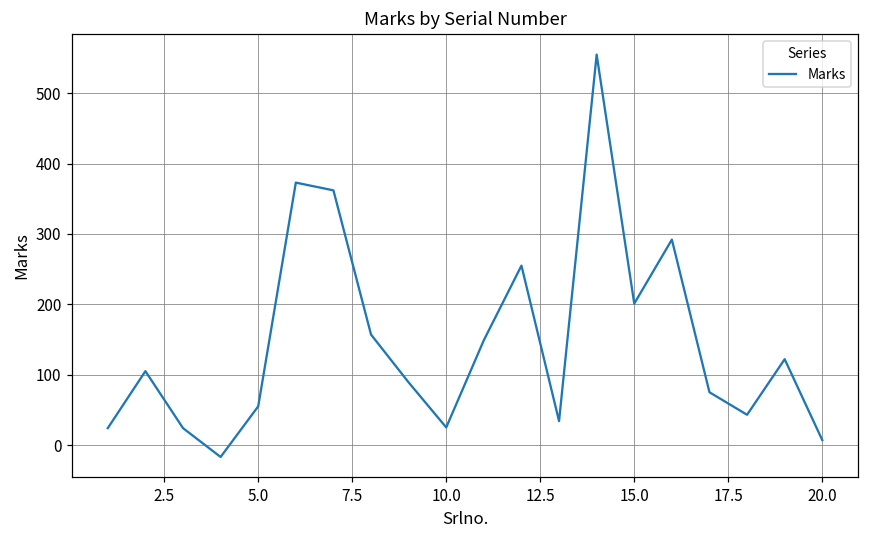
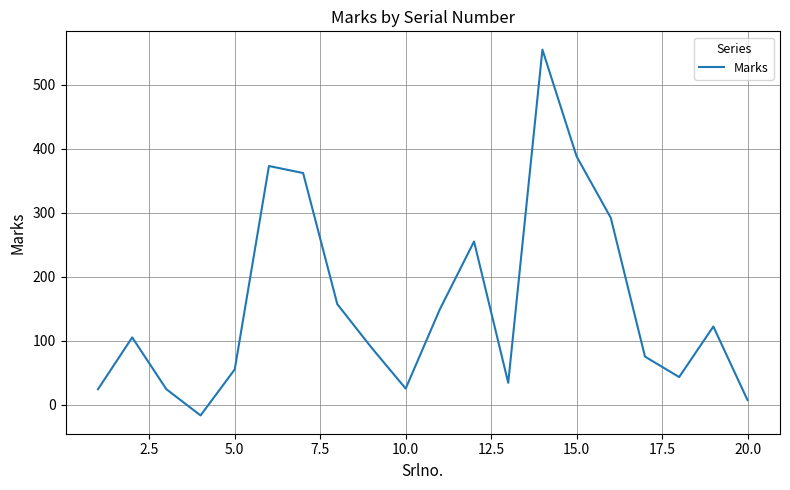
15.0: 200 -> 390
